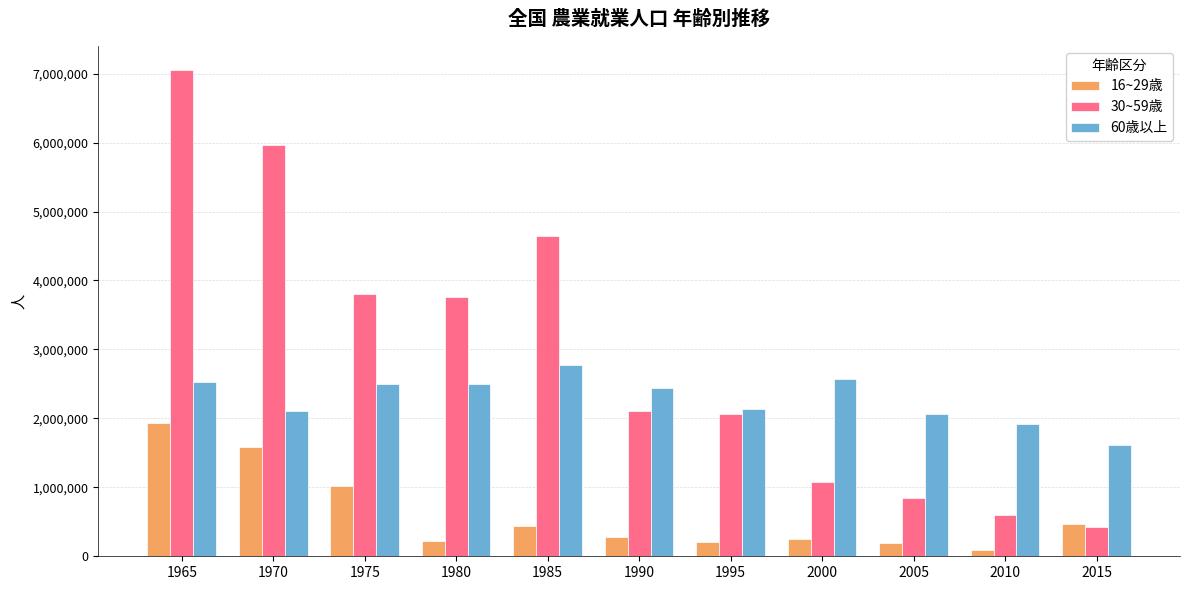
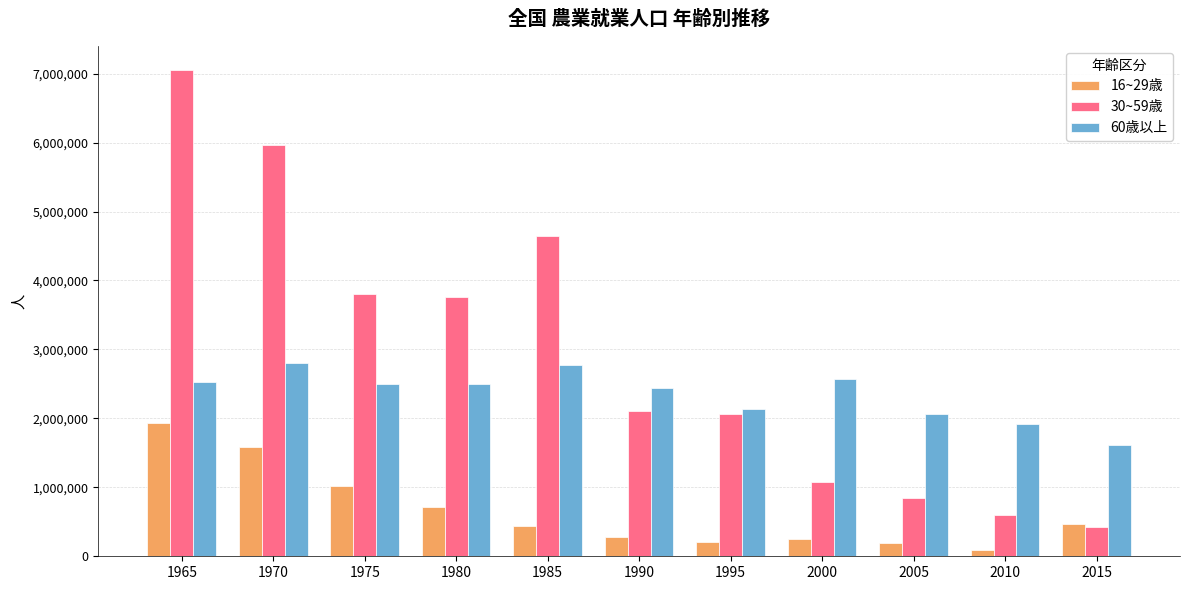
60歳以上, 1970: 2,100,000 -> 2,800,000
16~29歳, 1980: 200,000 -> 700,000
